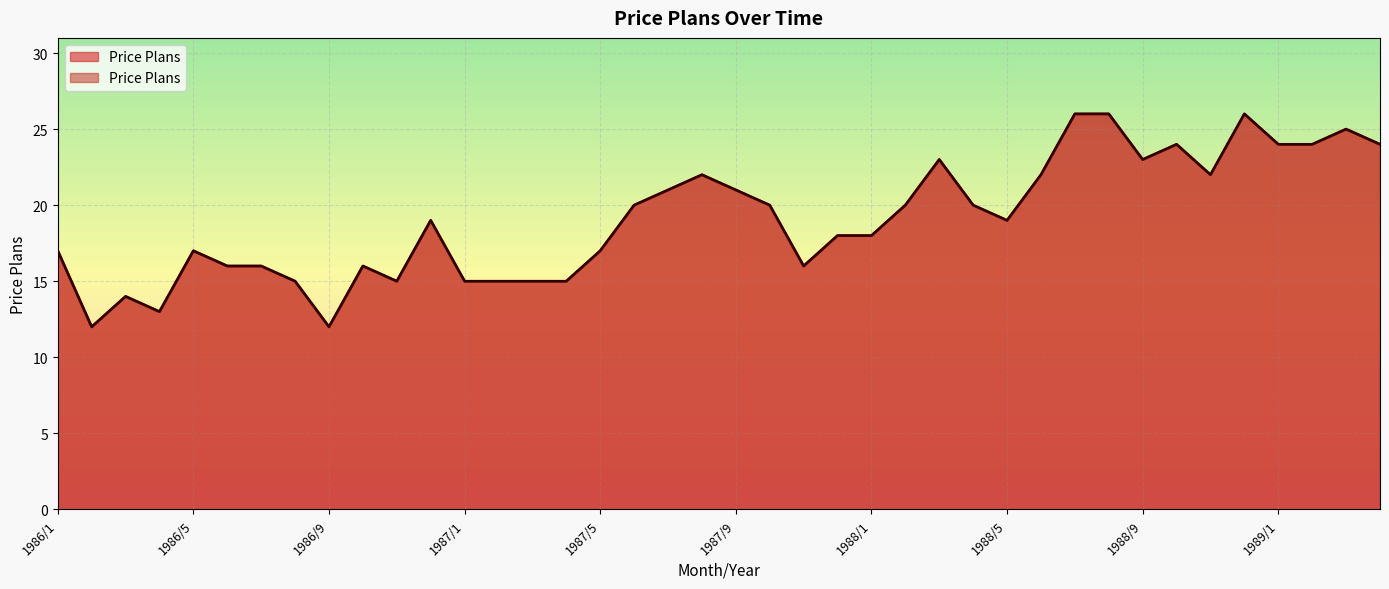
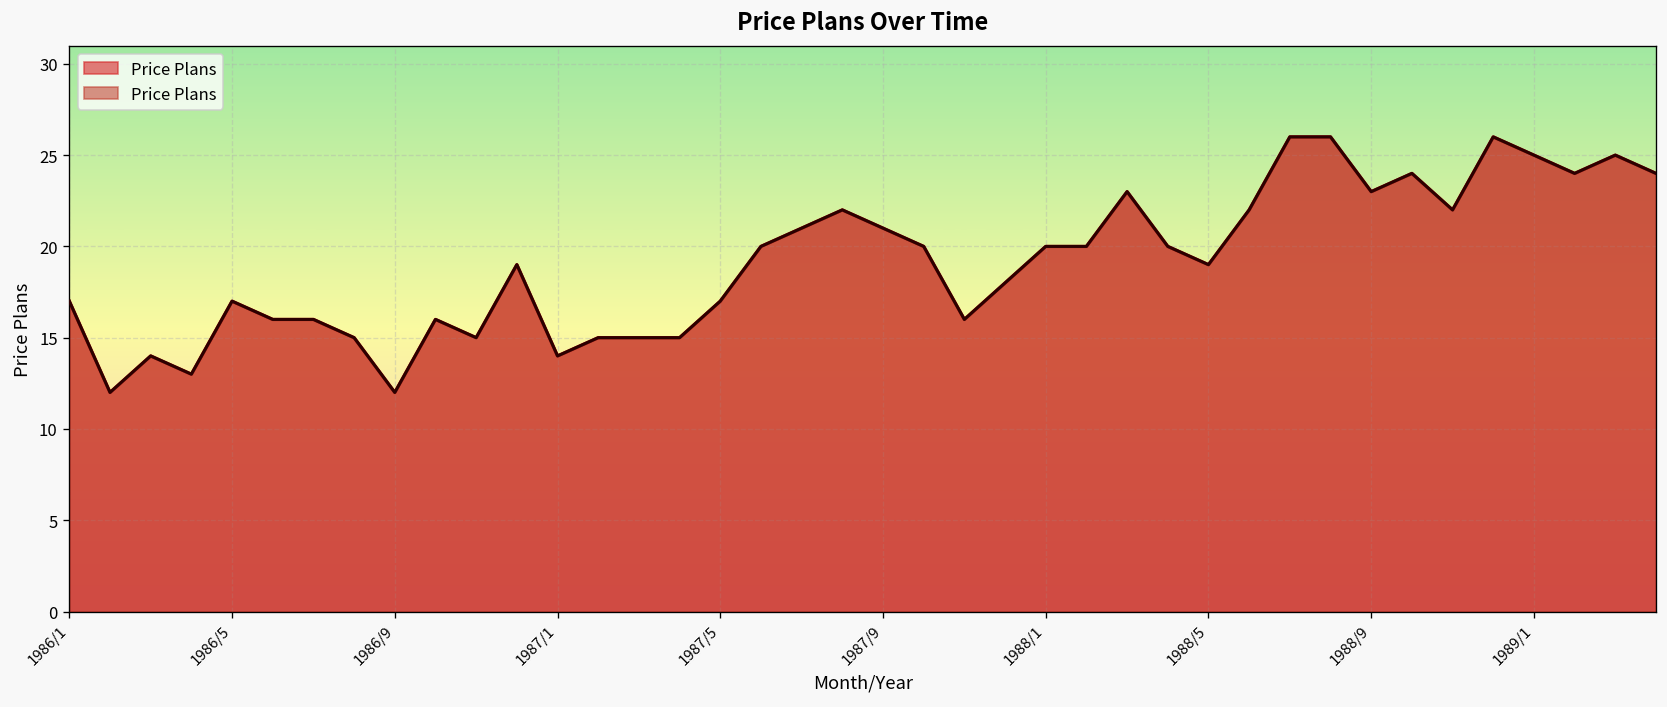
1987/1: 15 -> 14
1988/1: 18 -> 20
1989/1: 24 -> 25
